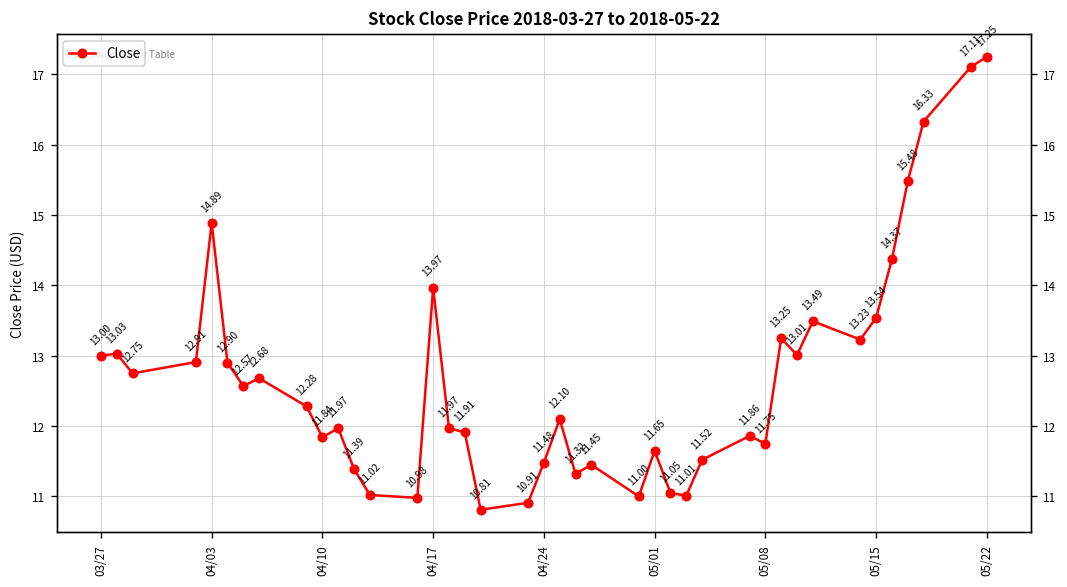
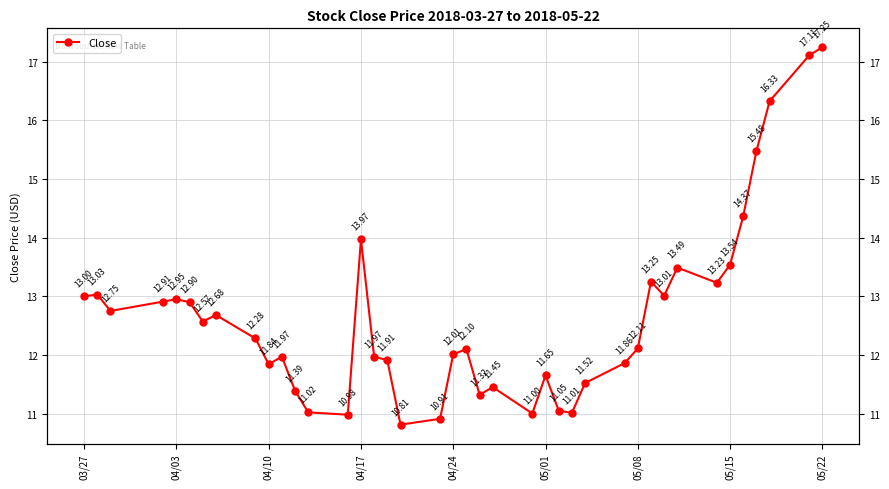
04/03: 14.89 -> 12.95
04/24: 11.48 -> 12.01
05/08: 11.75 -> 12.11
